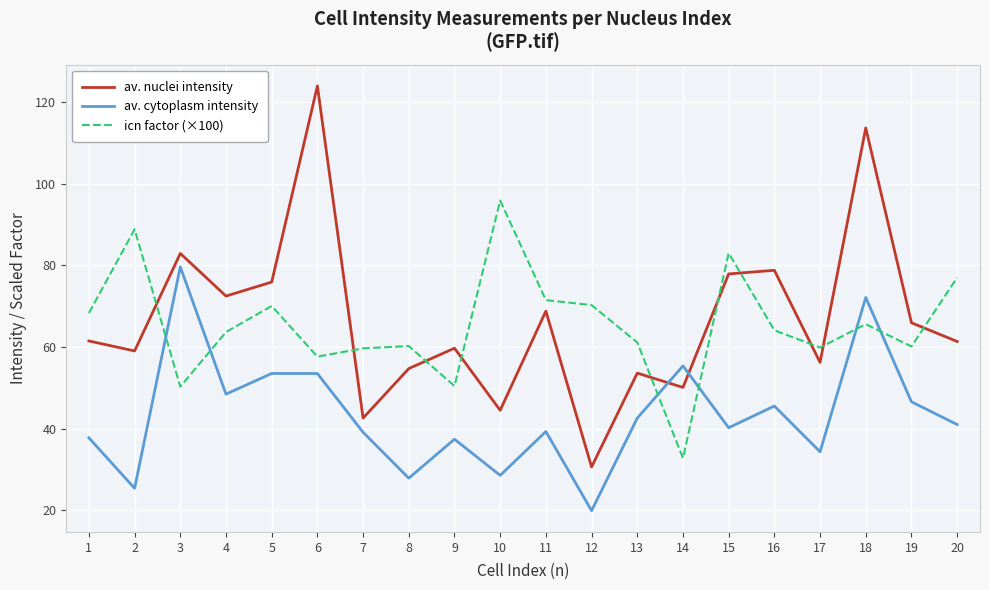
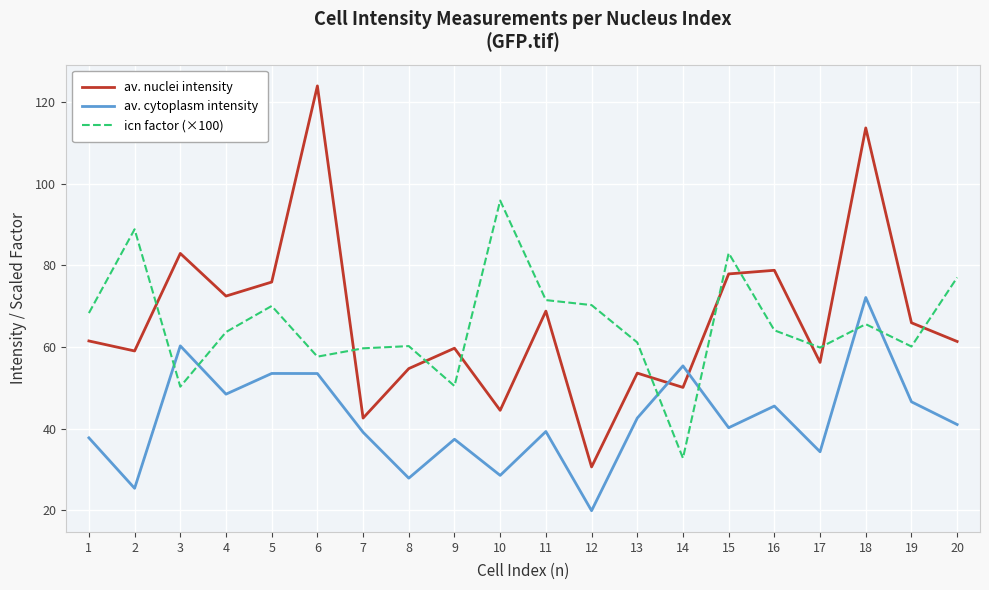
av. cytoplasm intensity, 3: 80 -> 60
